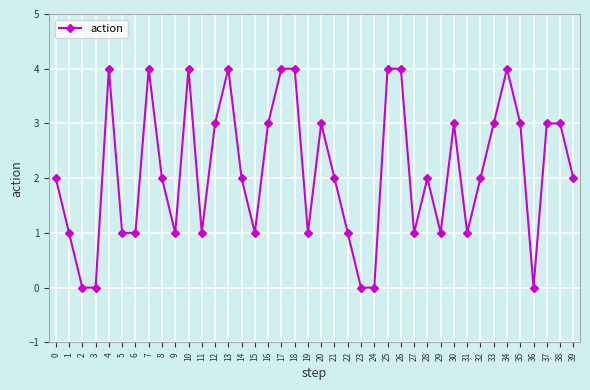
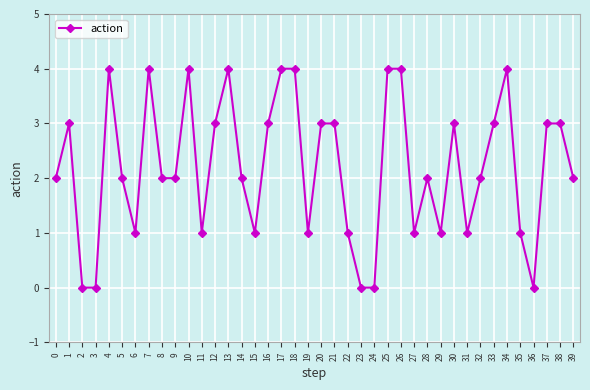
1: 1 -> 3
5: 1 -> 2
9: 1 -> 2
21: 2 -> 3
35: 3 -> 1
